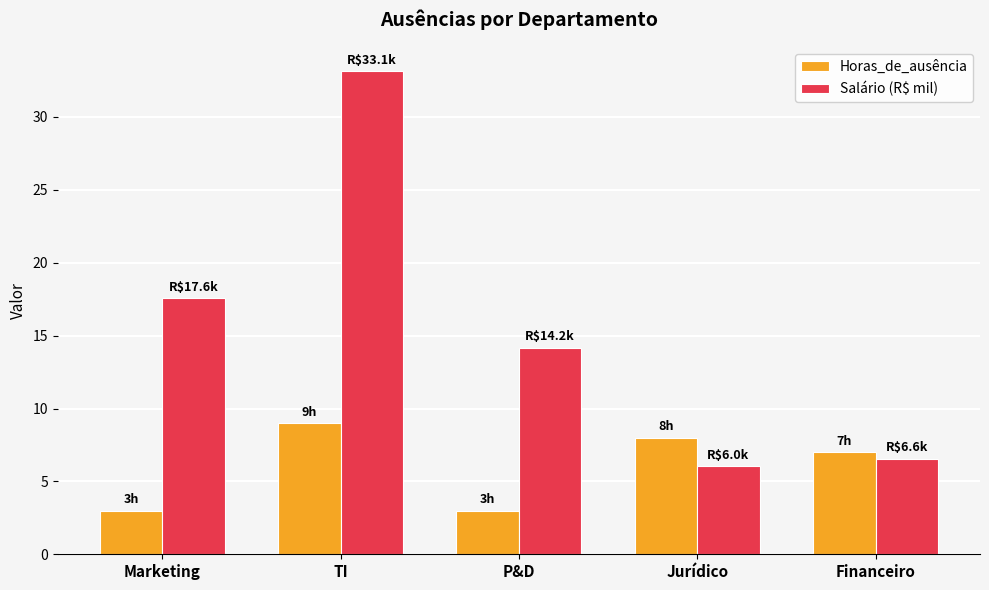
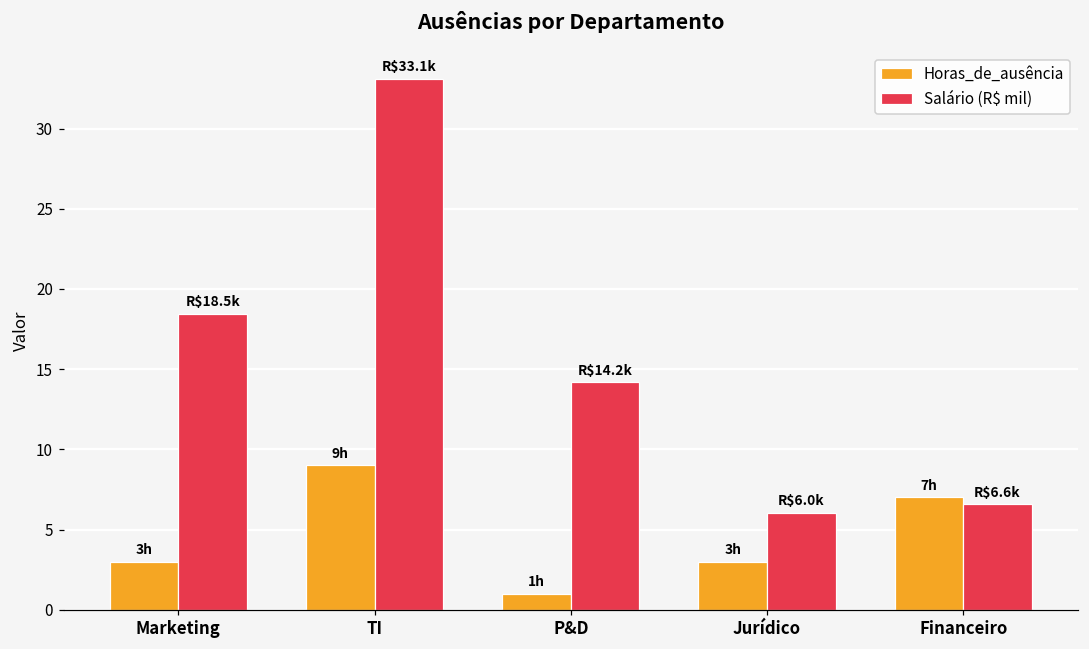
Salário (R$ mil), Marketing: $17.6k -> $18.5k
Horas_de_ausência, P&D: 3h -> 1h
Horas_de_ausência, Jurídico: 8h -> 3h
